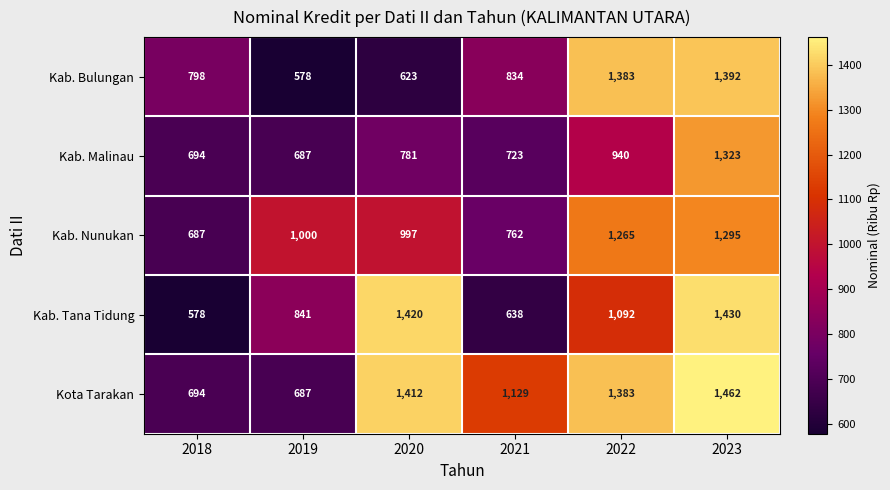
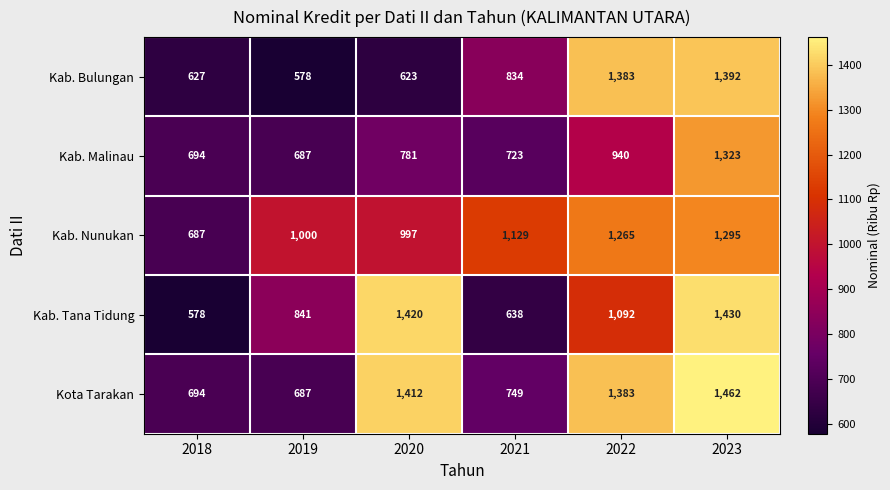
Kab. Bulungan, 2018: 798 -> 627
Kab. Nunukan, 2021: 762 -> 1,129
Kota Tarakan, 2021: 1,129 -> 749
